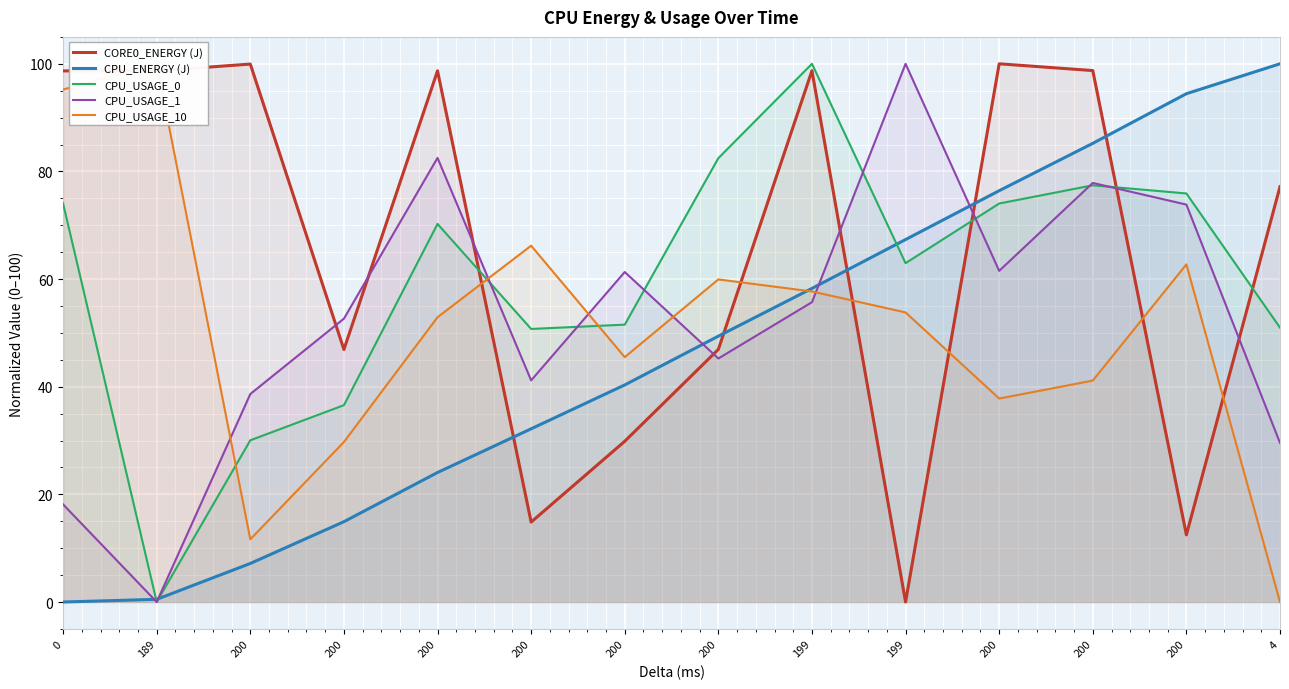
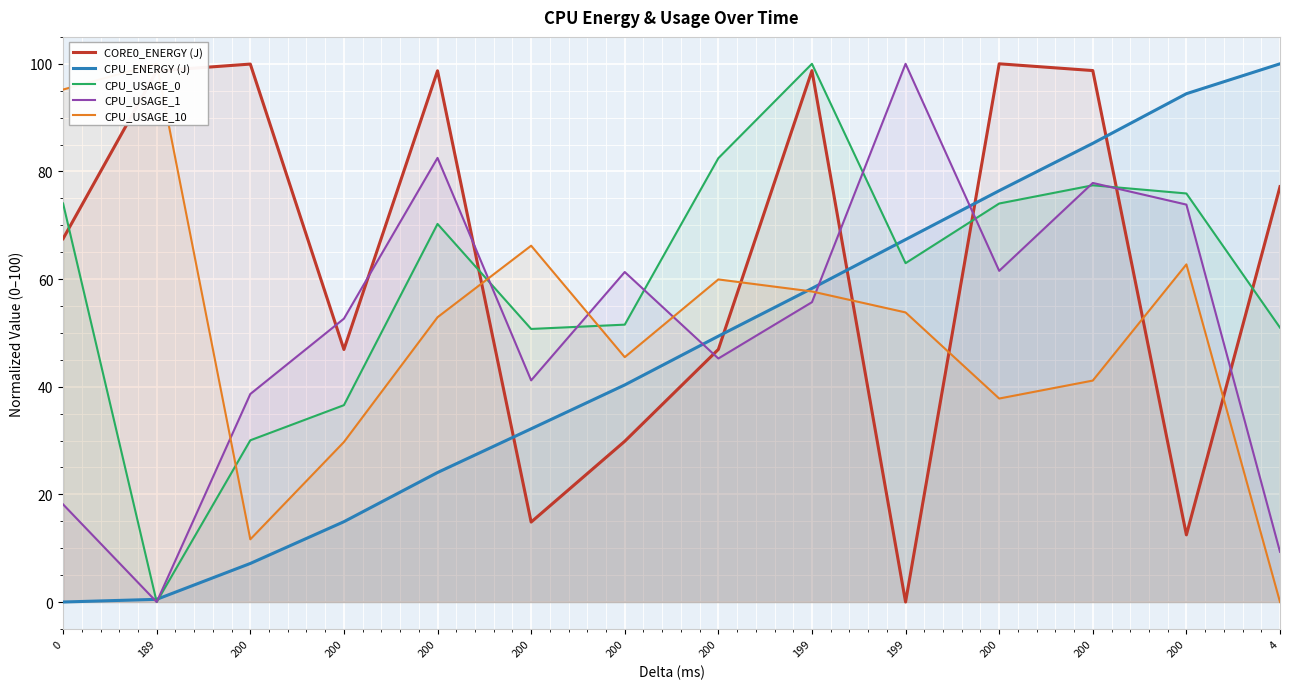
CORE0_ENERGY (J), 0: 99 -> 68
CPU_USAGE_1, 4: 30 -> 9
